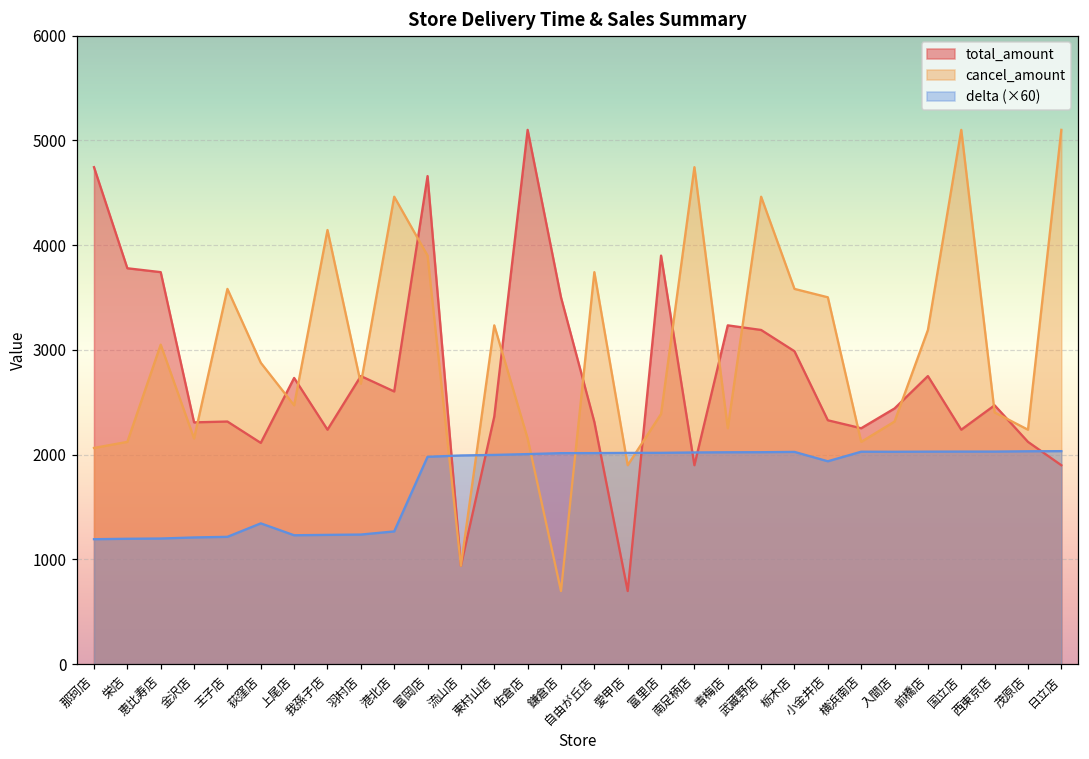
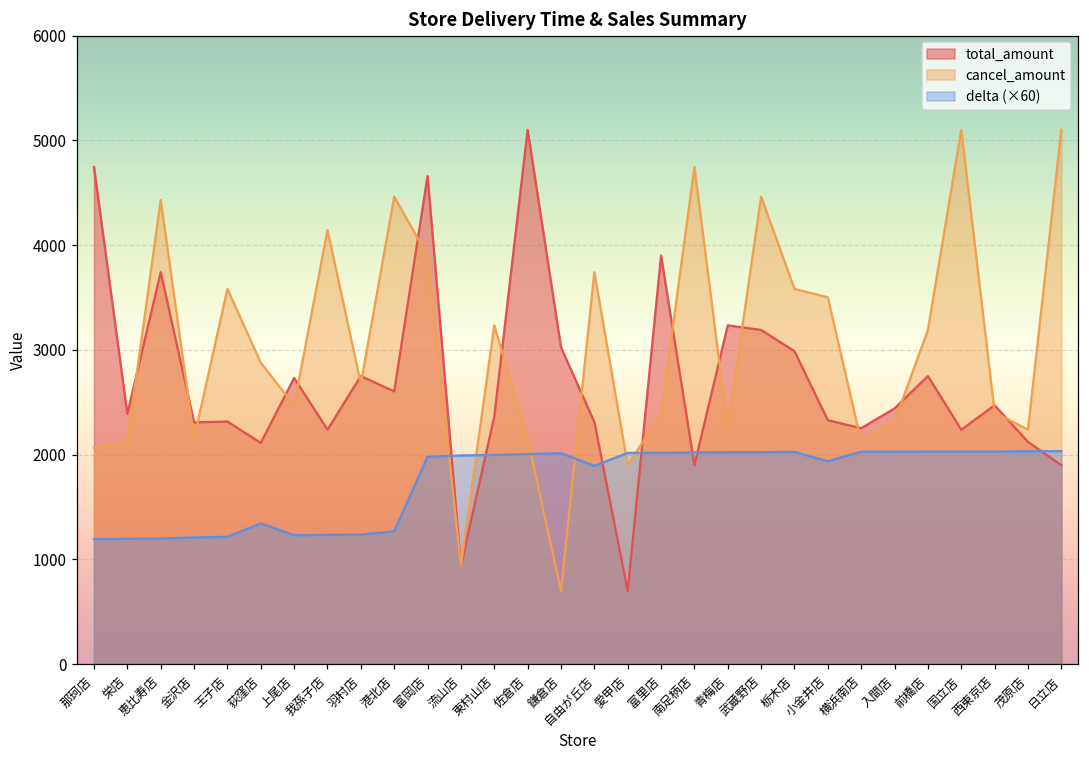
total_amount, 栄店: 3800 -> 2400
cancel_amount, 恵比寿店: 3100 -> 4400
total_amount, 鎌倉店: 3500 -> 3000
delta (×60), 自由が丘店: 2000 -> 1900
